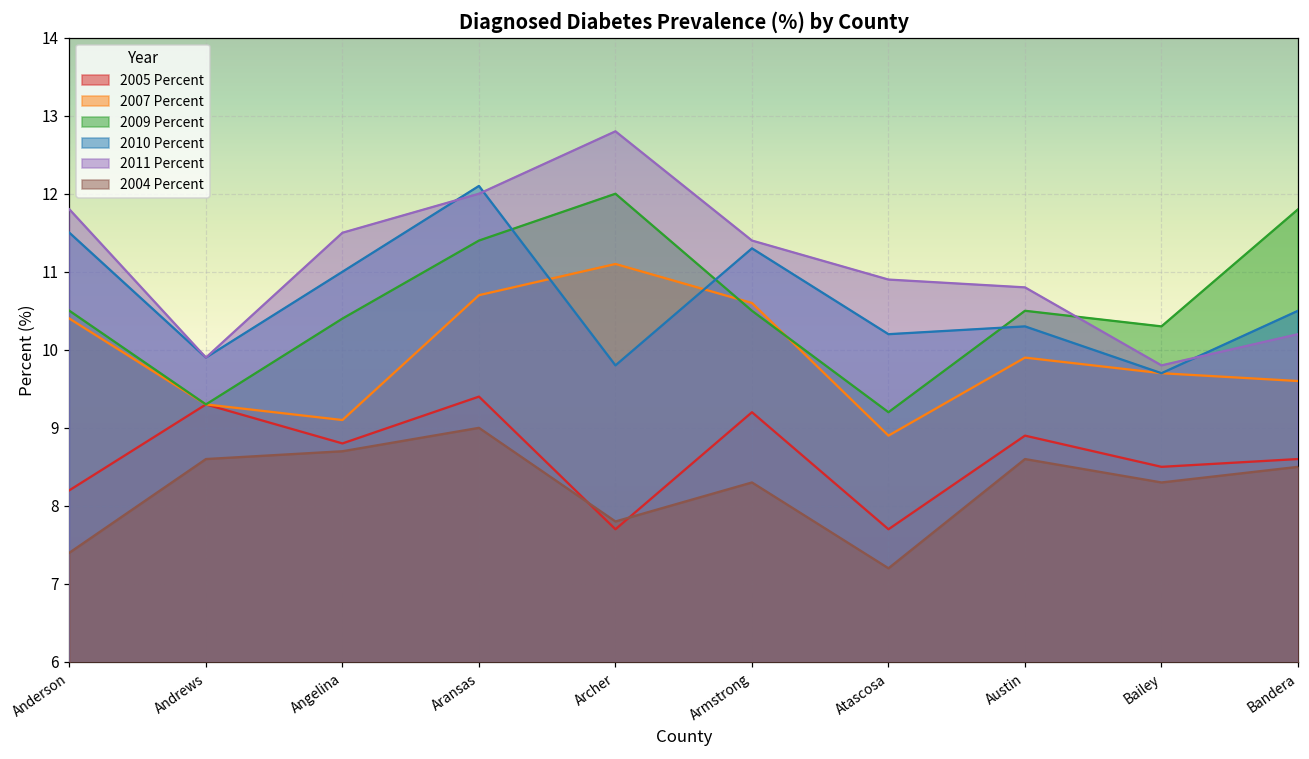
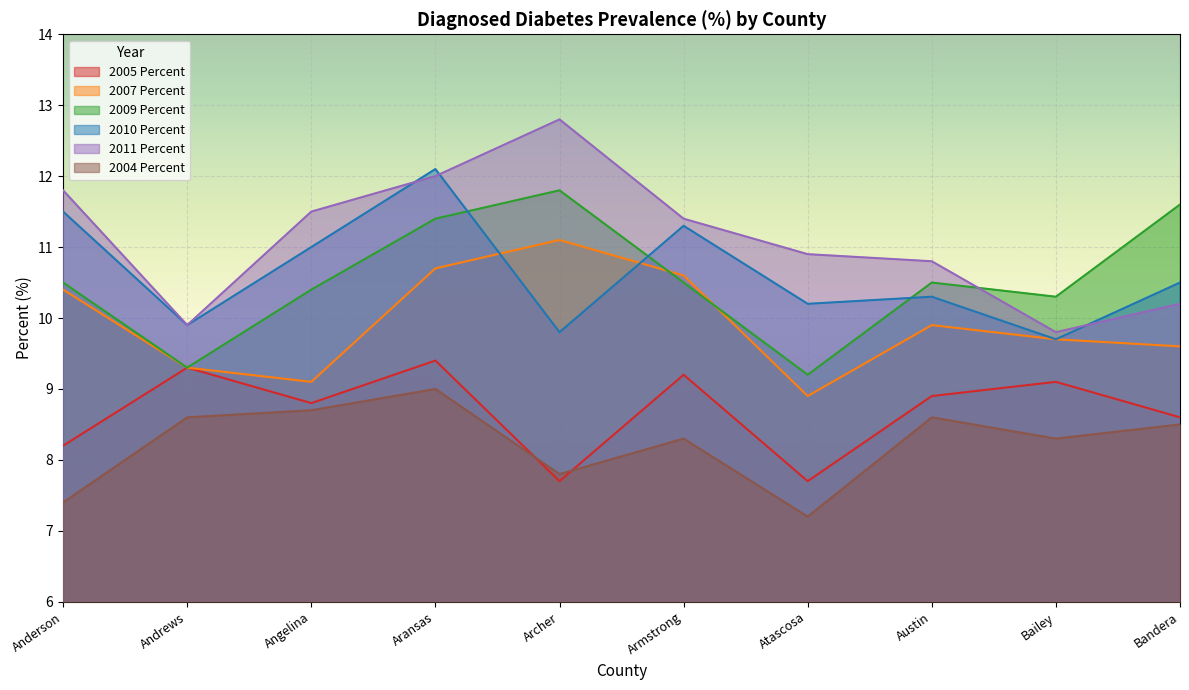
2009 Percent, Archer: 12.0 -> 11.8
2005 Percent, Bailey: 8.5 -> 9.1
2009 Percent, Bandera: 11.8 -> 11.6
